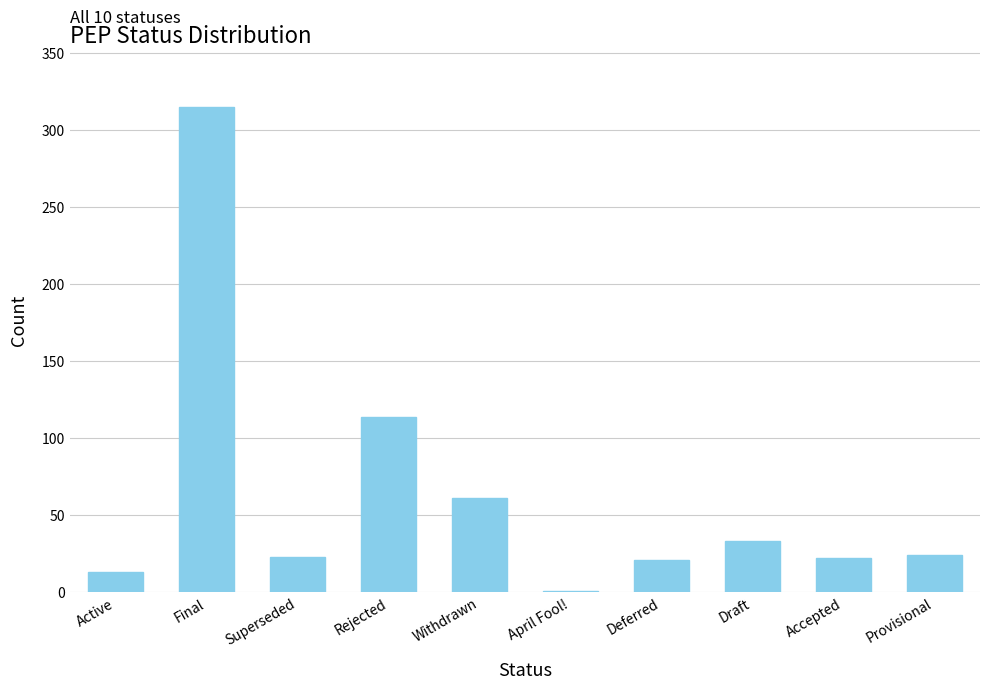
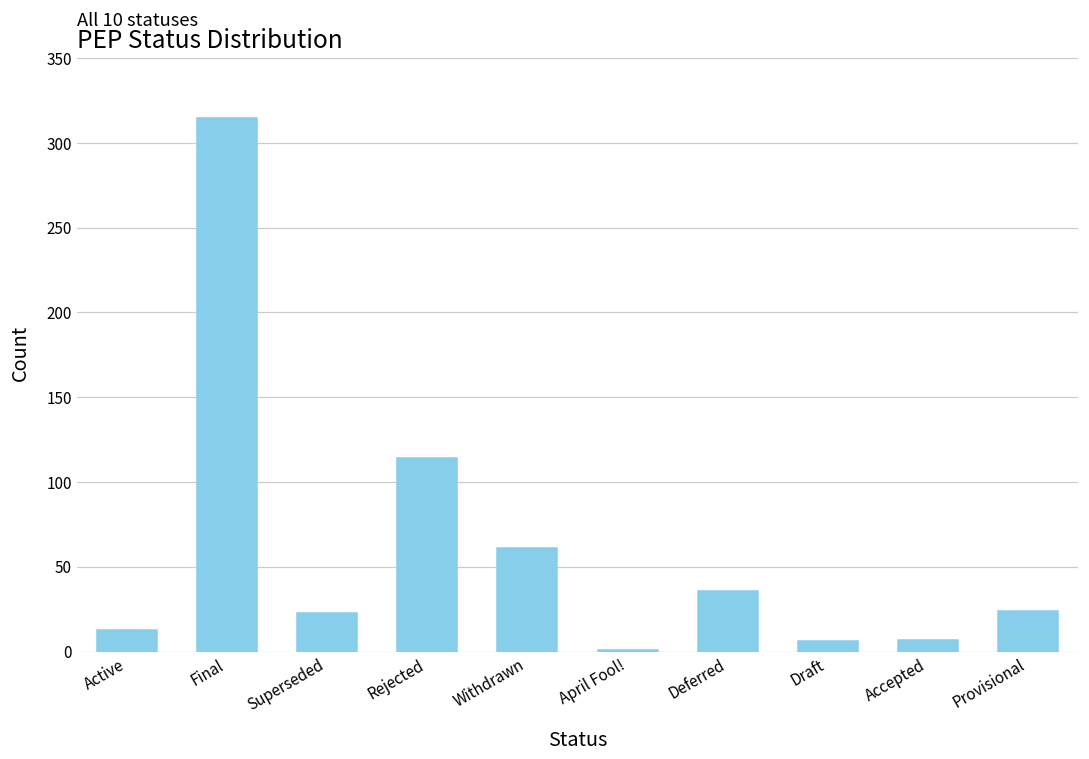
Deferred: 21 -> 36
Draft: 33 -> 6
Accepted: 22 -> 7
